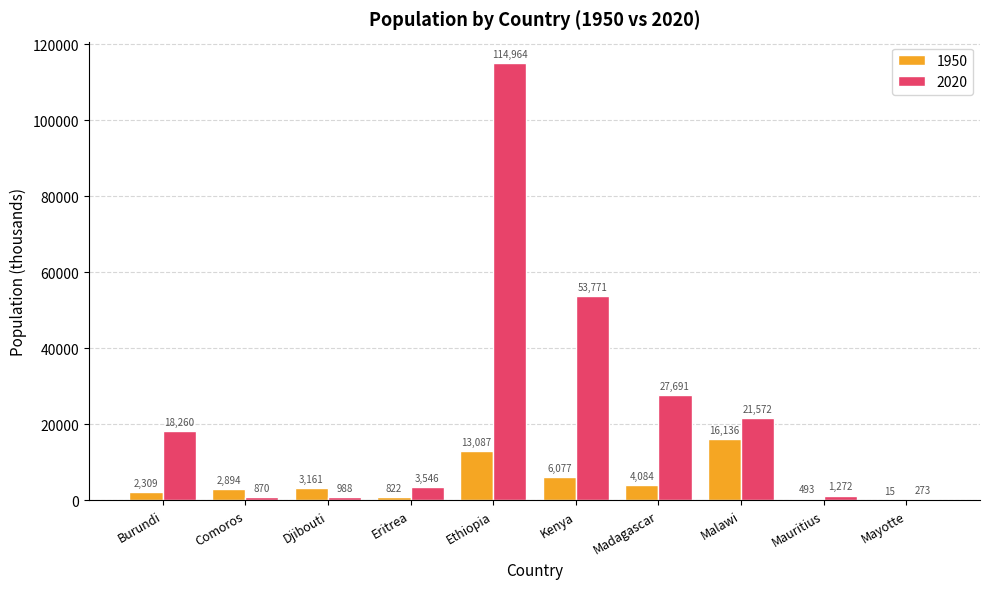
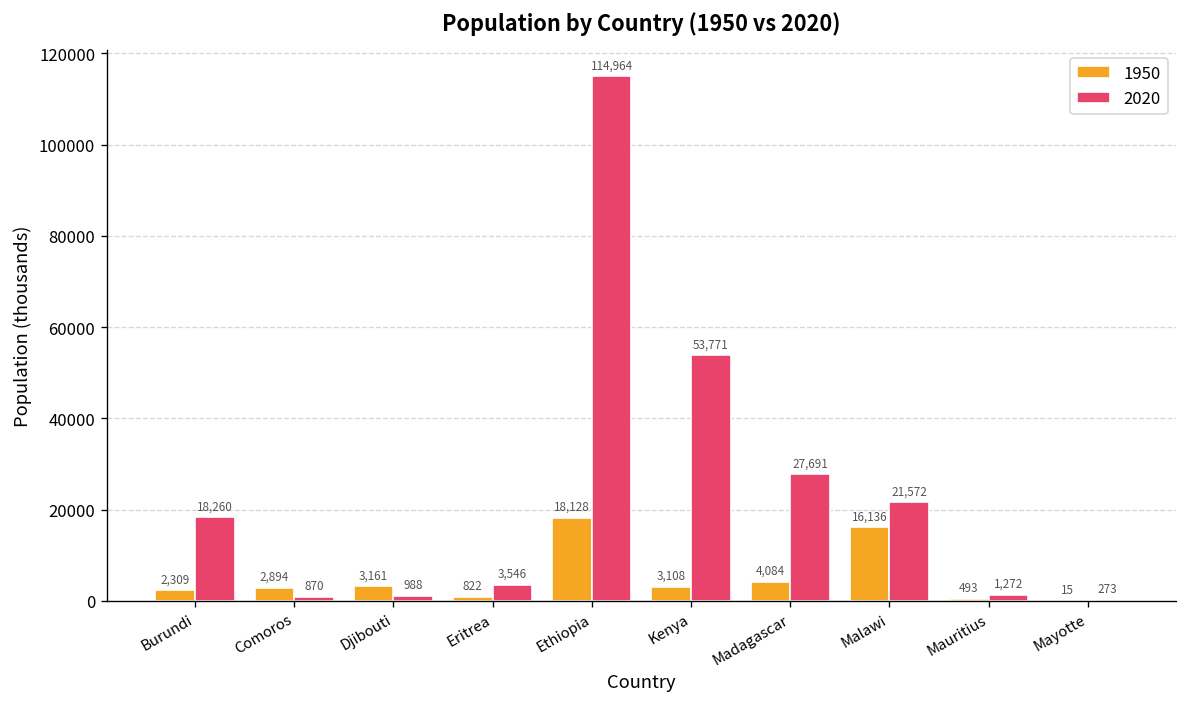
1950, Ethiopia: 13,087 -> 18,128
1950, Kenya: 6,077 -> 3,108
